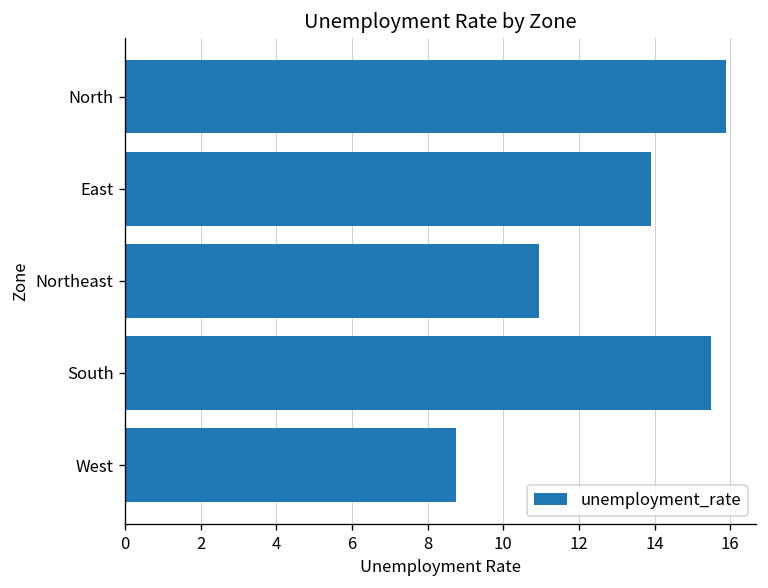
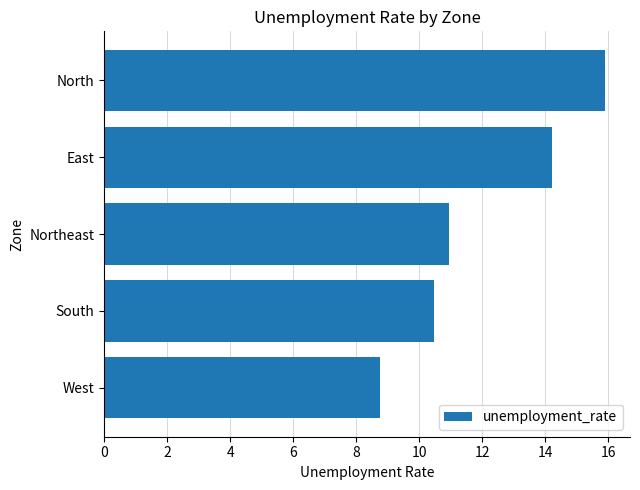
East: 13.9 -> 14.2
South: 15.5 -> 10.5
